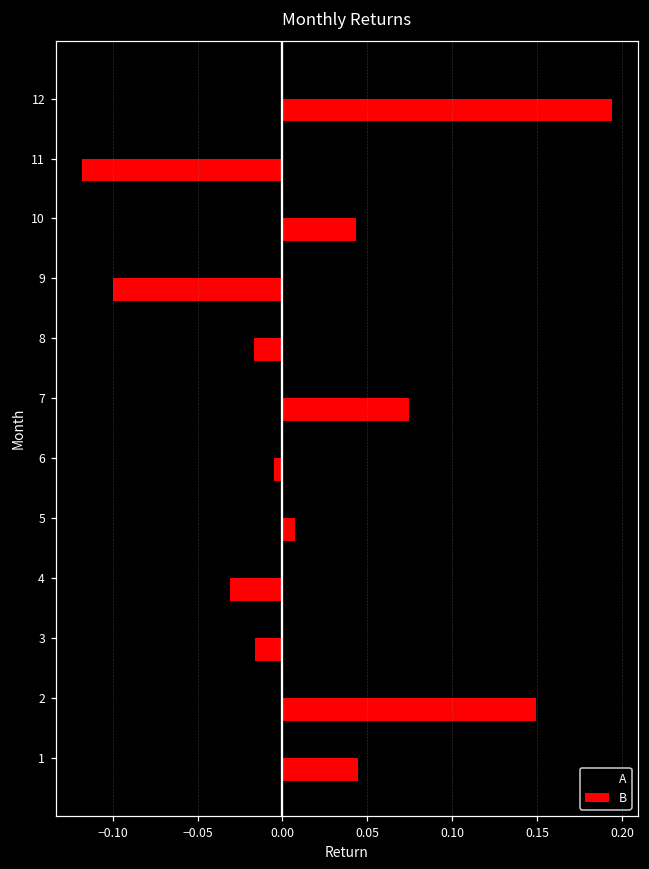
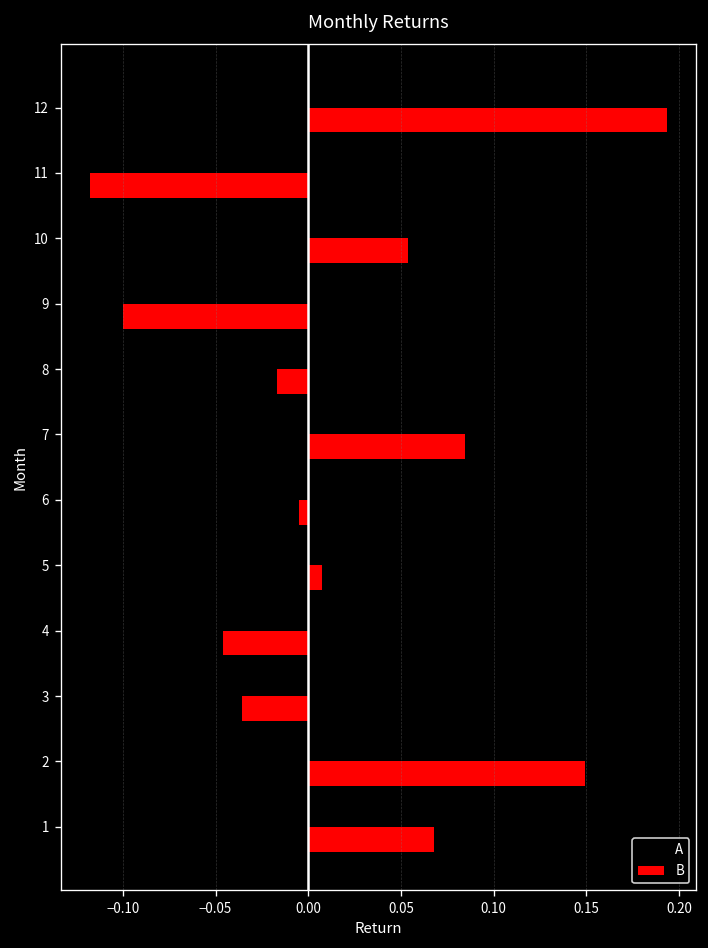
B, 10: 0.043 -> 0.054
B, 7: 0.074 -> 0.085
B, 4: -0.031 -> -0.046
B, 3: -0.016 -> -0.035
B, 1: 0.044 -> 0.068
